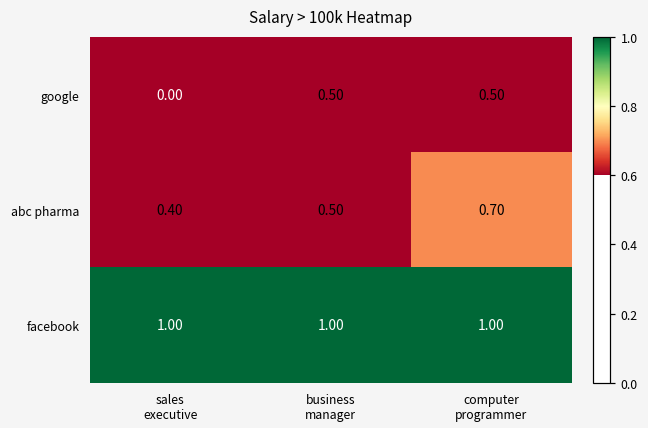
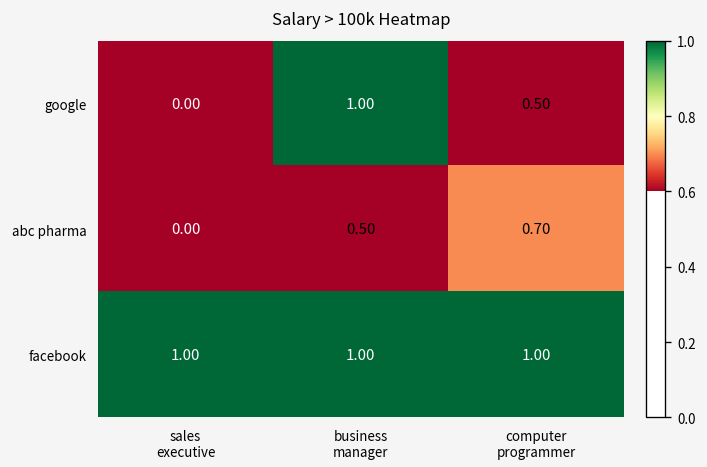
google, business manager: 0.50 -> 1.00
abc pharma, sales executive: 0.40 -> 0.00
